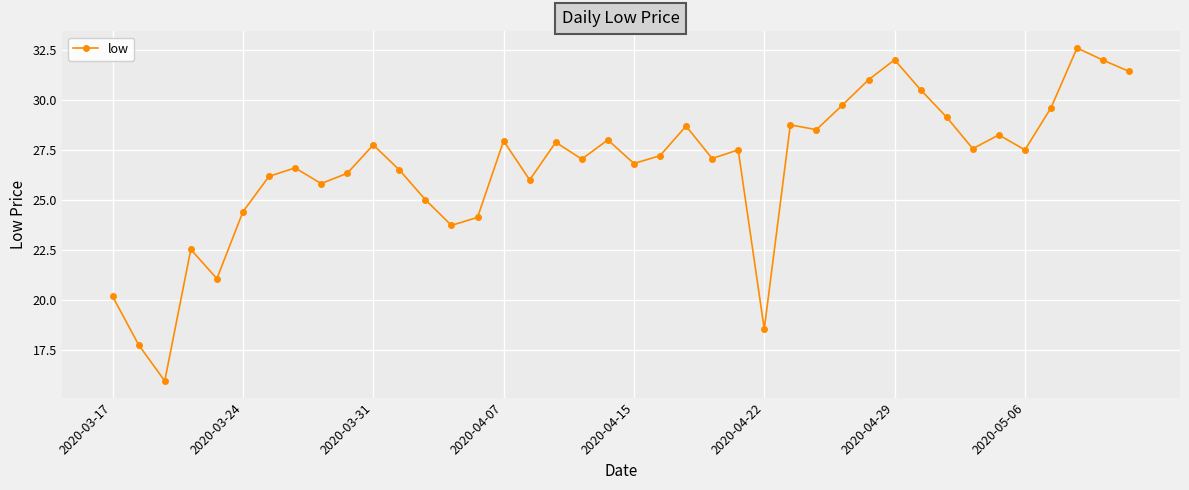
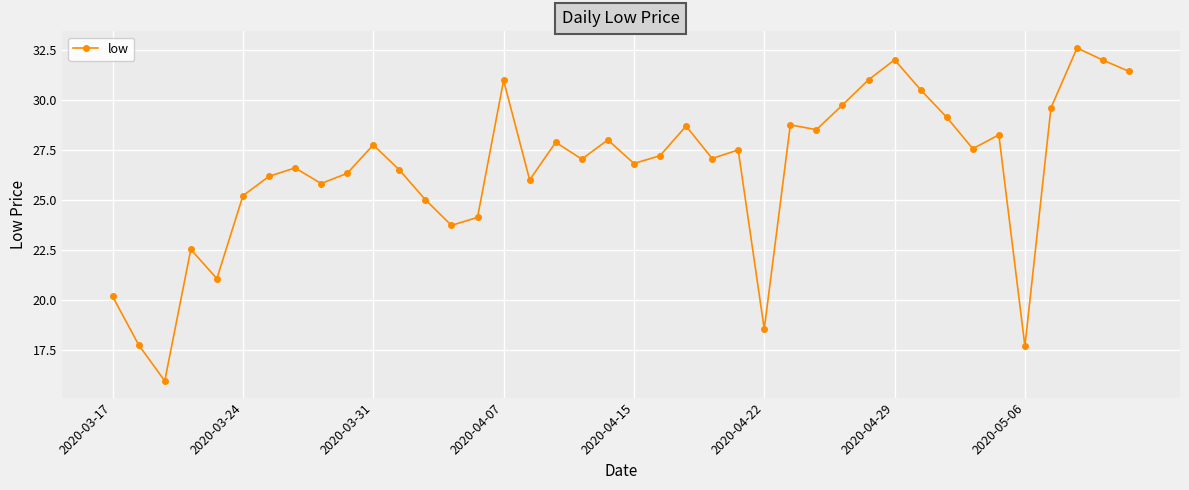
2020-03-24: 24.4 -> 25.2
2020-04-07: 28.0 -> 31.0
2020-05-06: 27.5 -> 17.7
